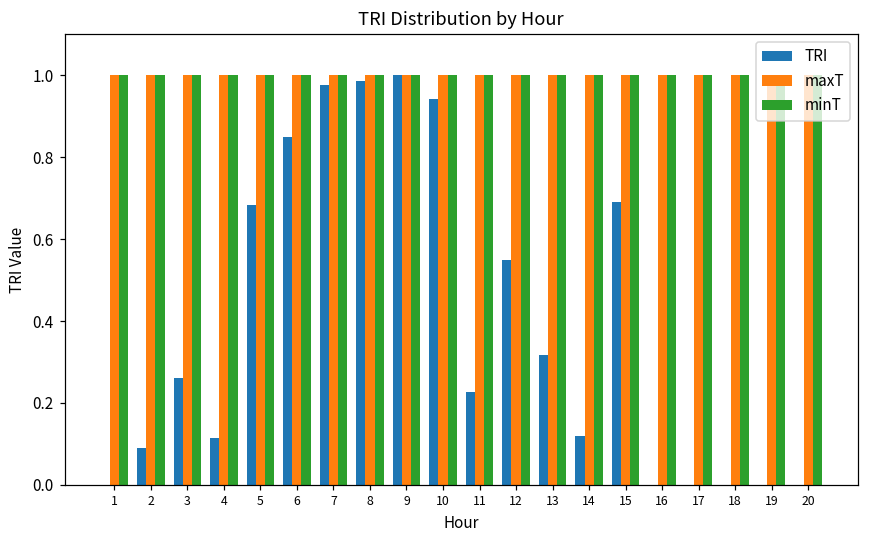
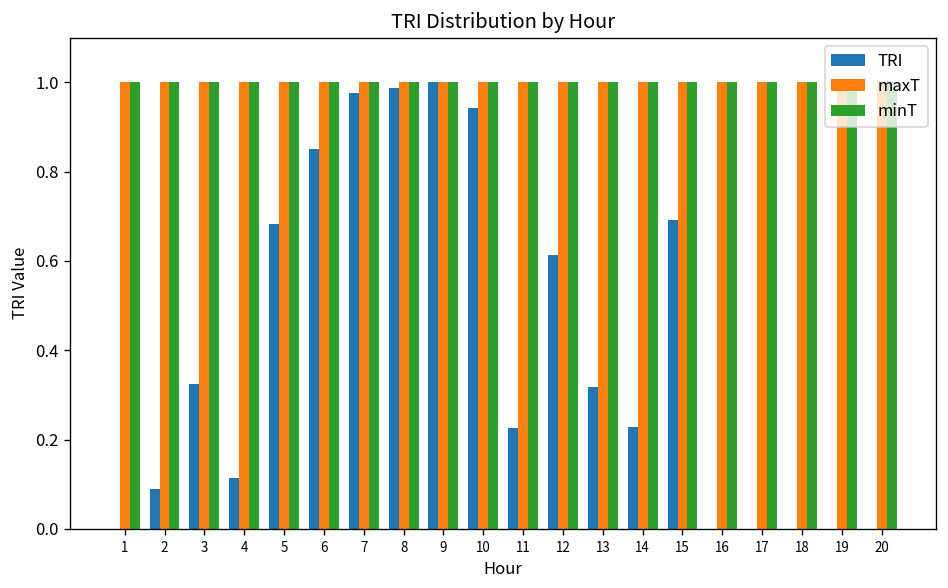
TRI, 3: 0.26 -> 0.32
TRI, 12: 0.55 -> 0.61
TRI, 14: 0.12 -> 0.23
